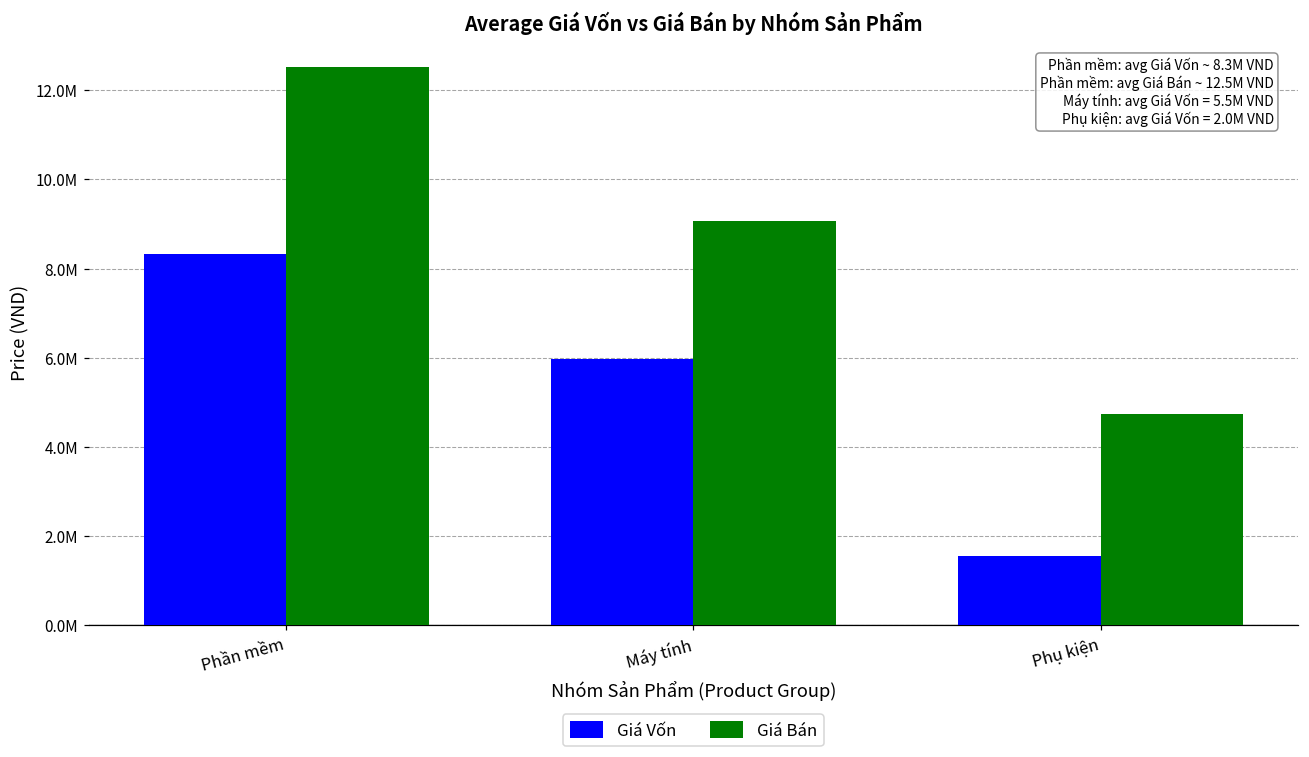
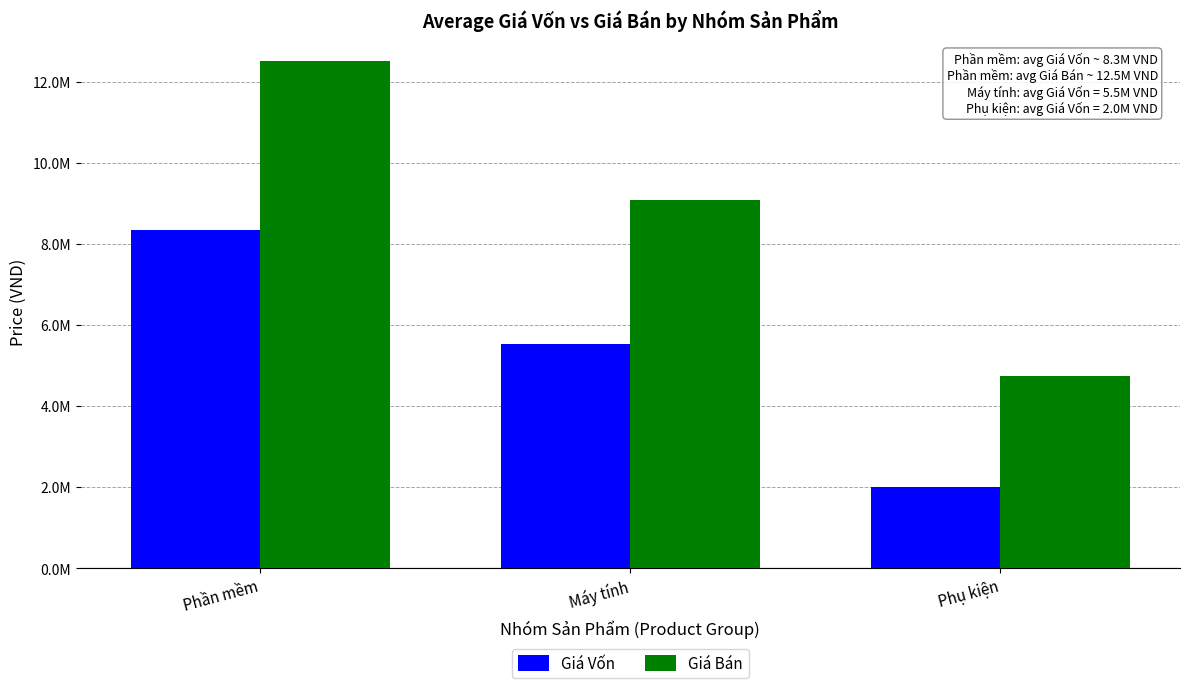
Giá Vốn, Máy tính: 6000000 -> 5500000
Giá Vốn, Phụ kiện: 1600000 -> 2000000
